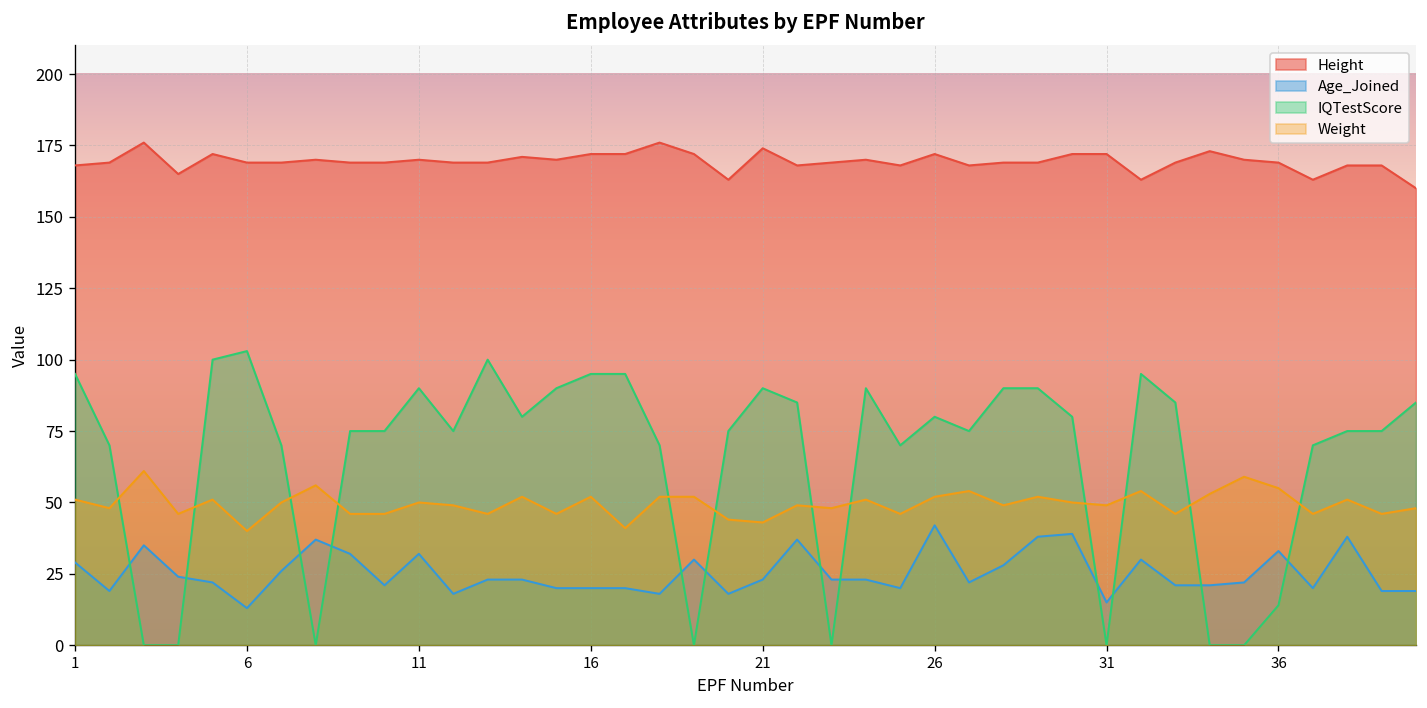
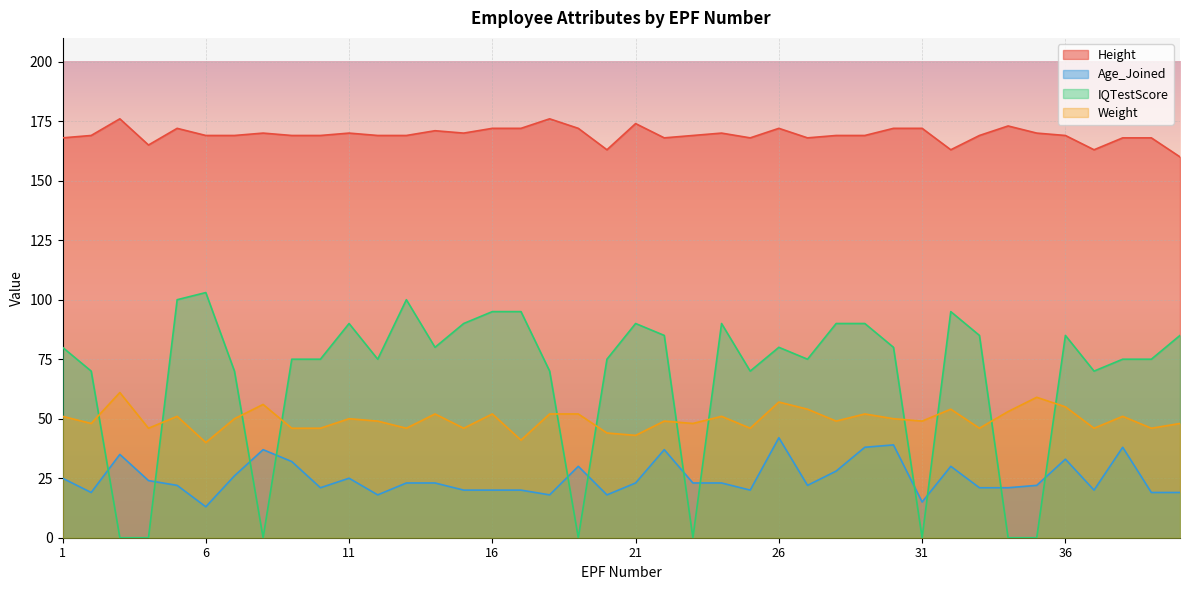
Age_Joined, 1: 29 -> 25
IQTestScore, 1: 95 -> 80
Age_Joined, 11: 32 -> 25
Weight, 26: 52 -> 57
IQTestScore, 36: 14 -> 85
